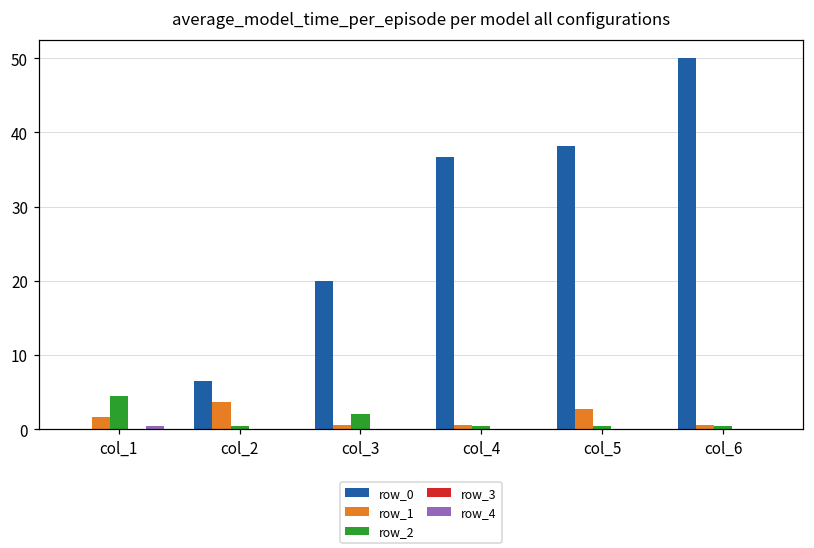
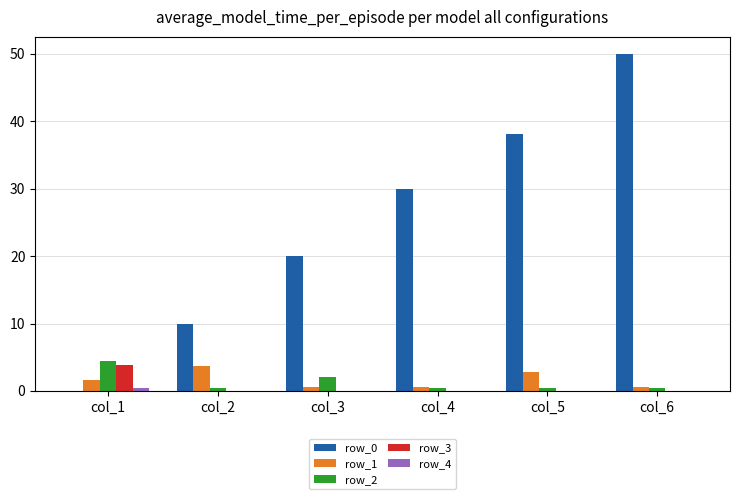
row_3, col_1: 0 -> 4
row_0, col_2: 7 -> 10
row_0, col_4: 37 -> 30
